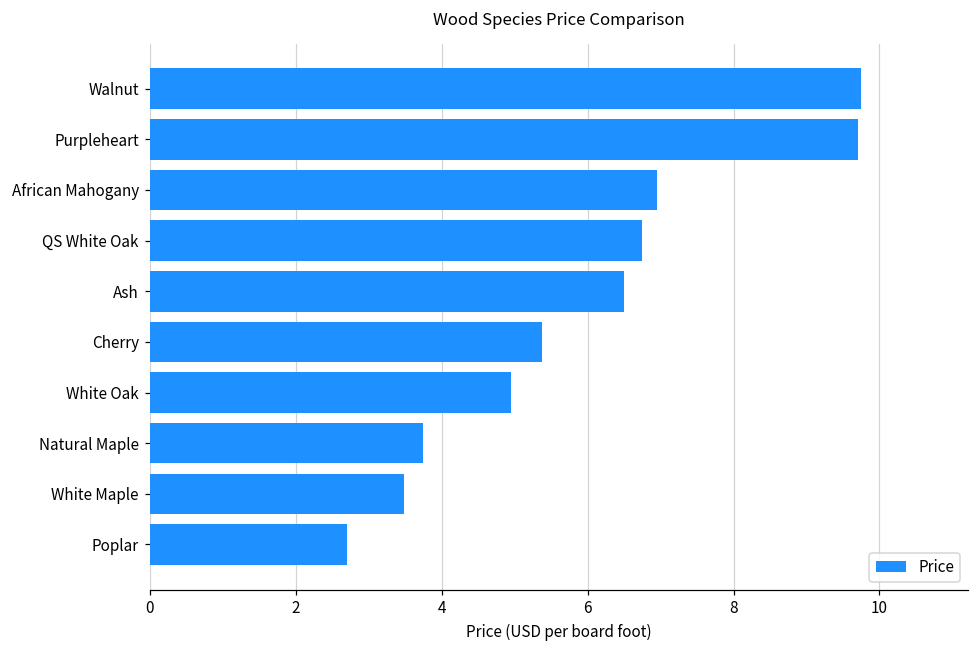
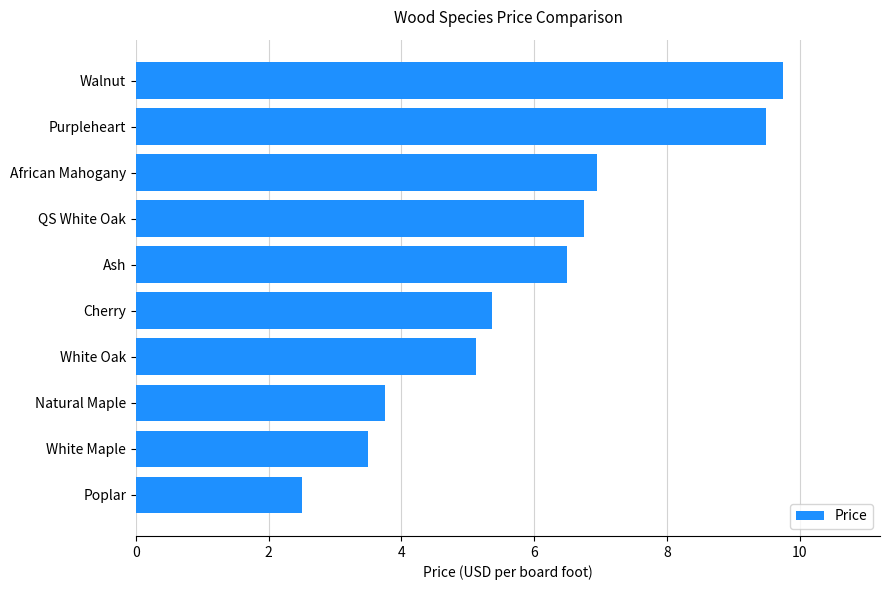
Purpleheart: 9.7 -> 9.5
White Oak: 5.0 -> 5.1
Poplar: 2.7 -> 2.5
